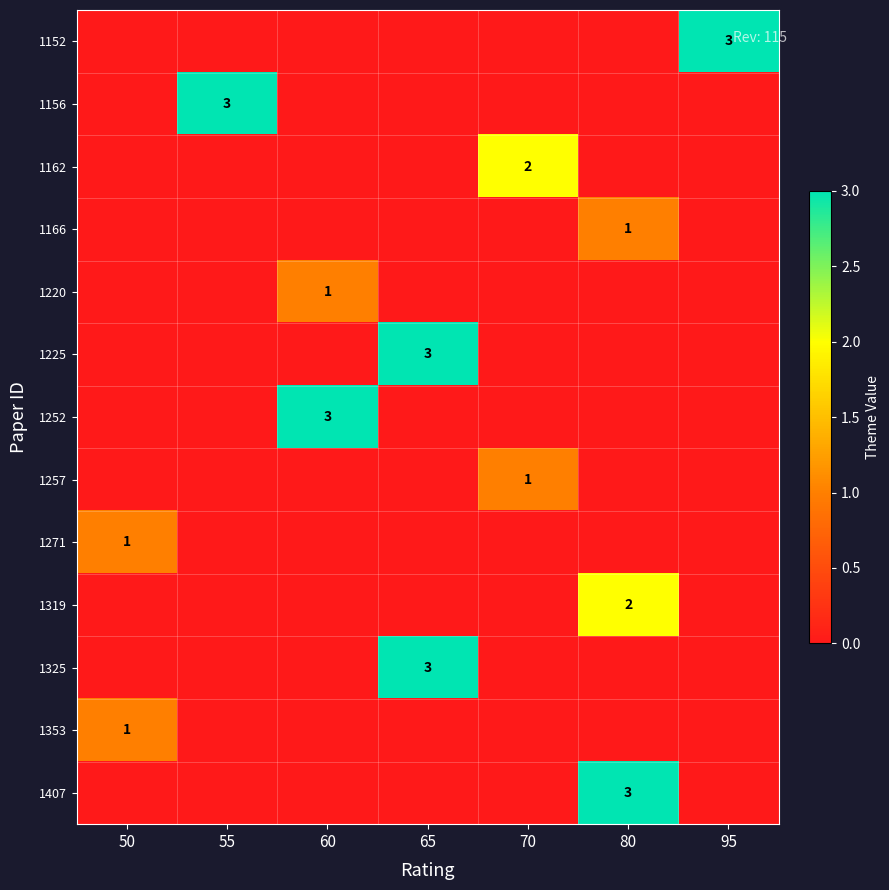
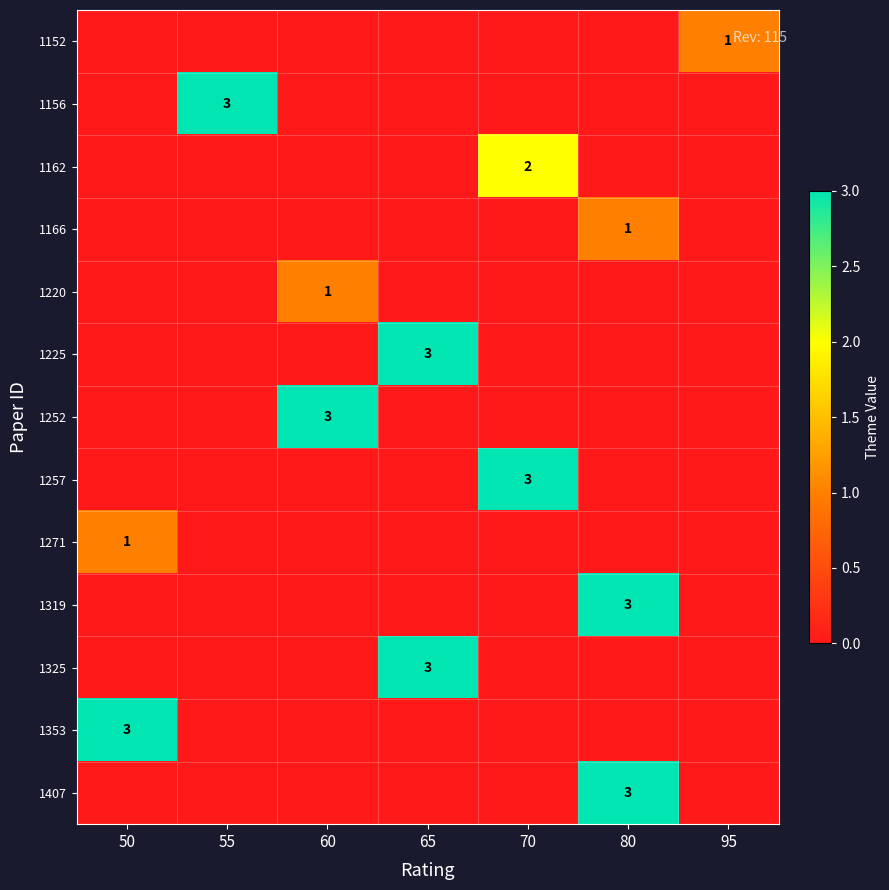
1152, 95: 3 -> 1
1257, 70: 1 -> 3
1319, 80: 2 -> 3
1353, 50: 1 -> 3
